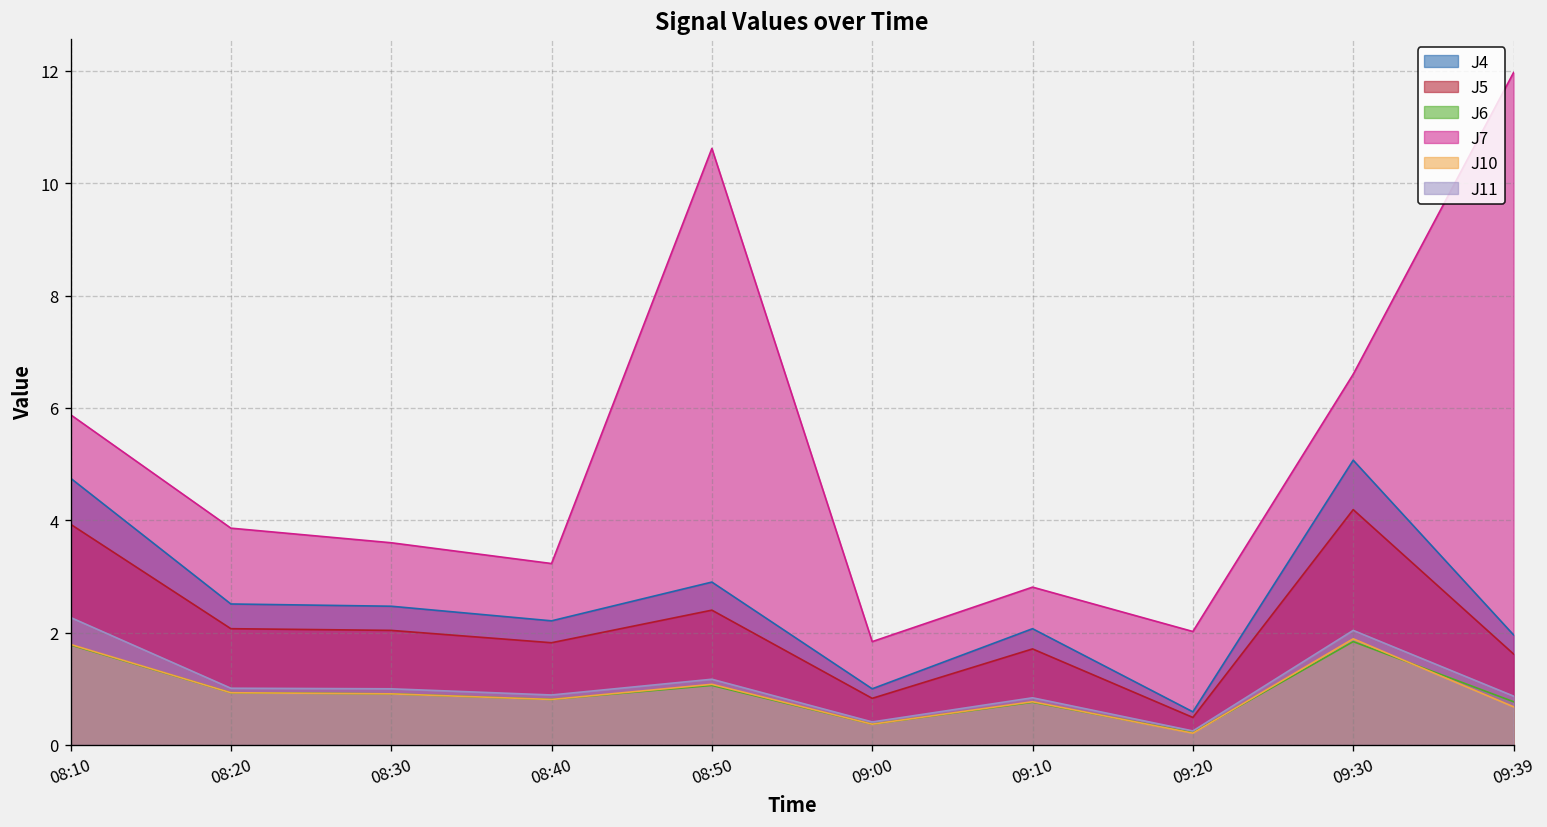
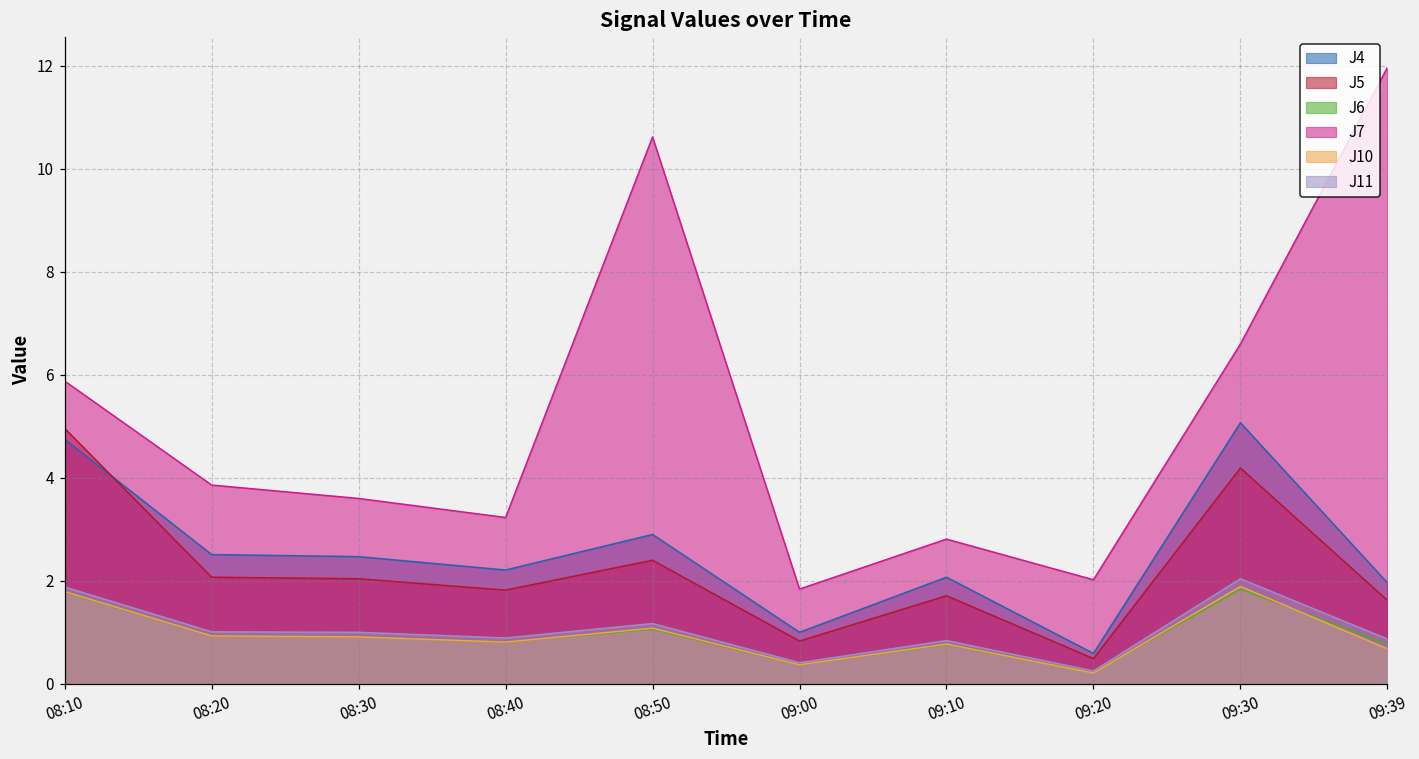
J5, 08:10: 3.9 -> 5.0
J11, 08:10: 2.3 -> 1.9
